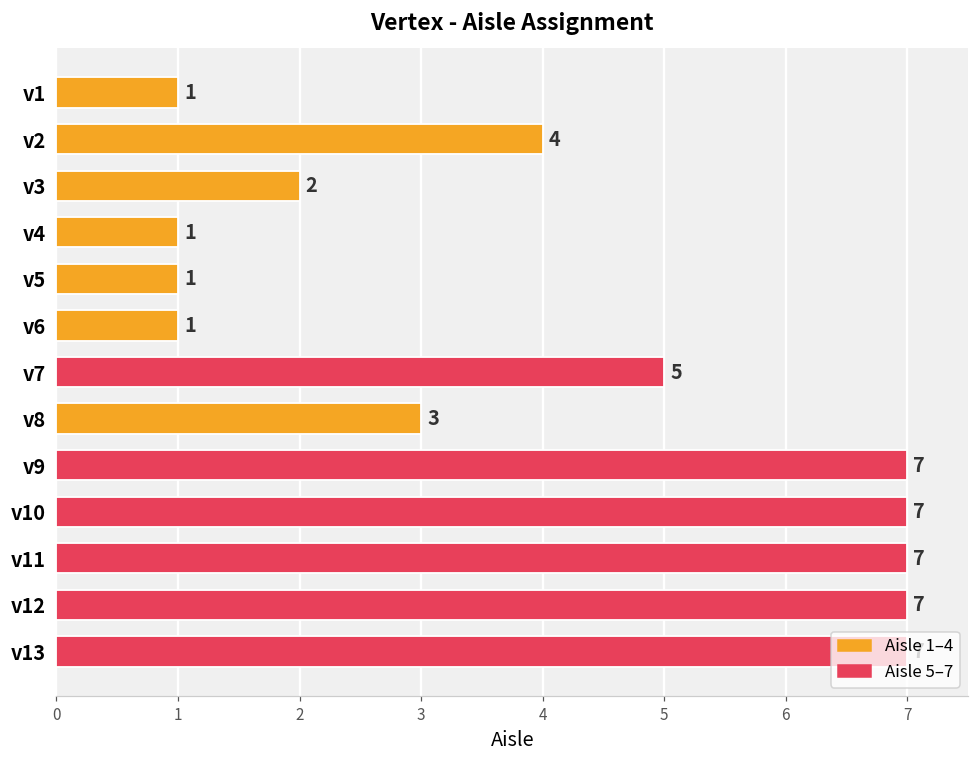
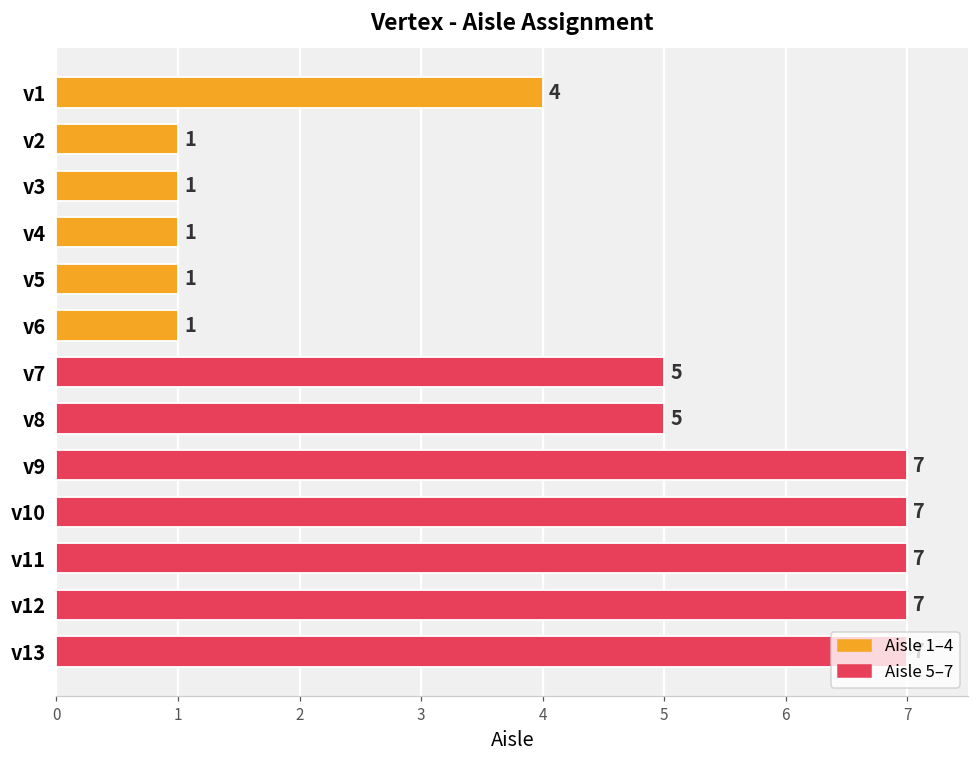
v1: 1 -> 4
v2: 4 -> 1
v3: 2 -> 1
v8: 3 -> 5
